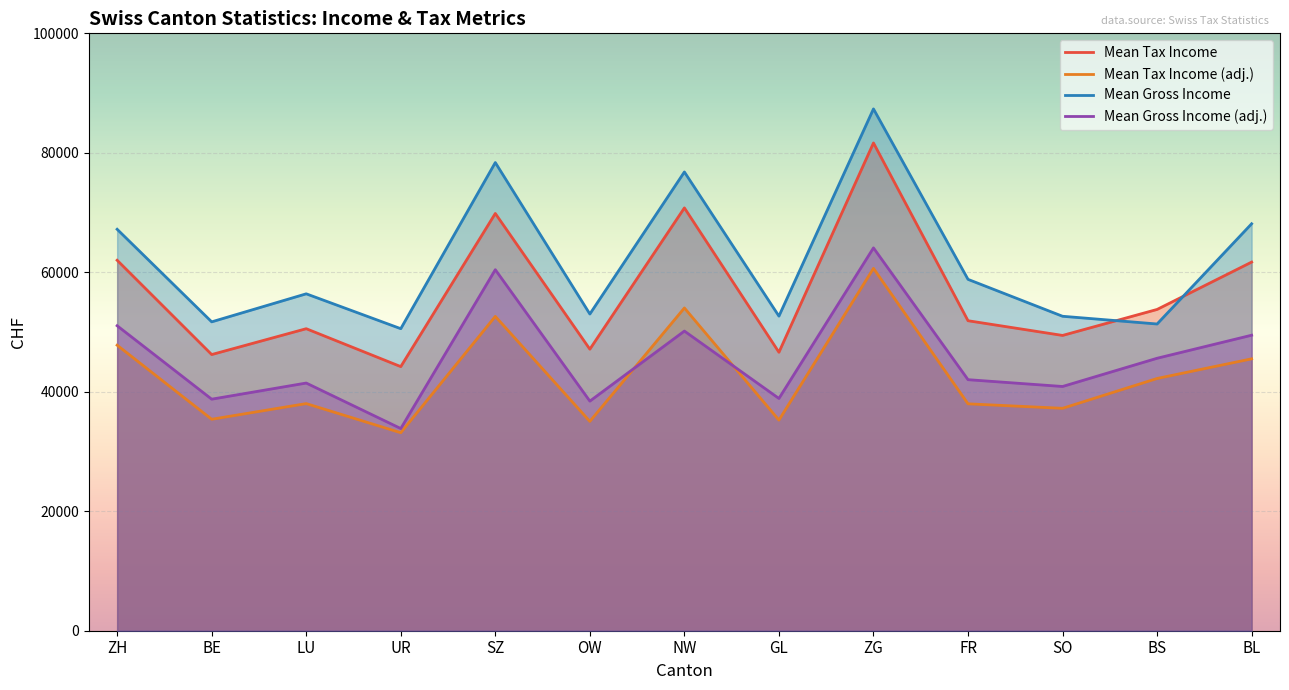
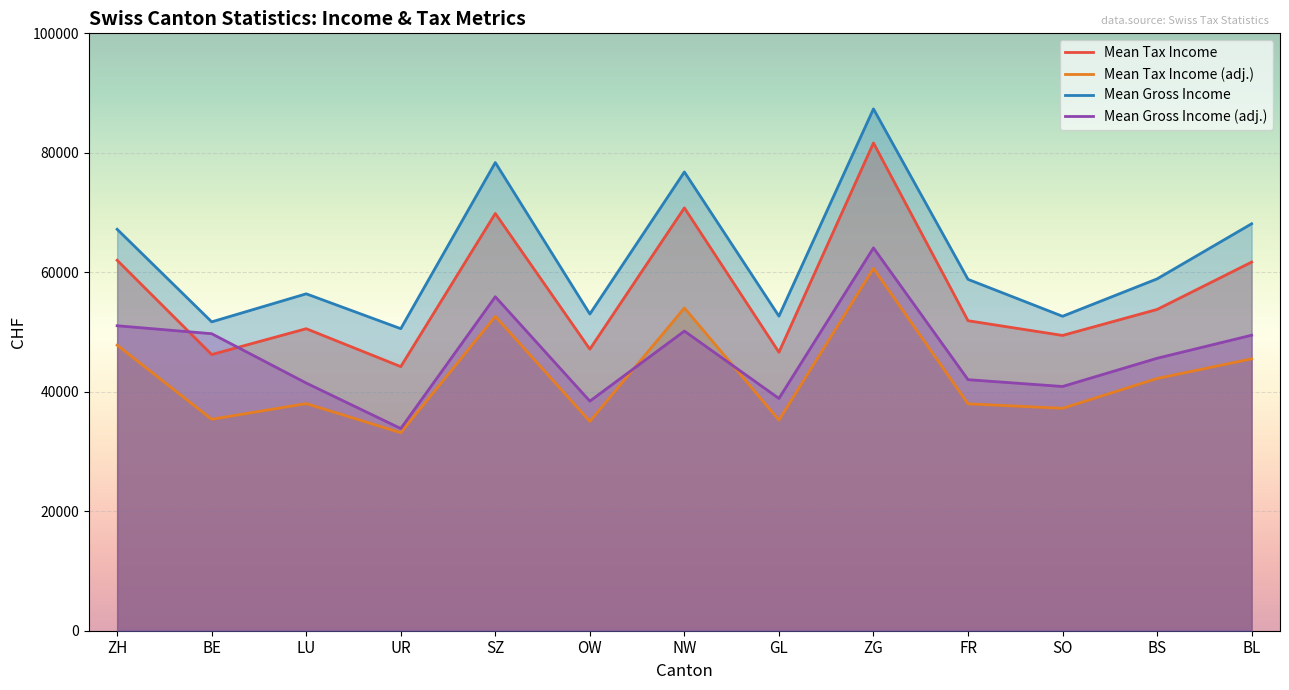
Mean Gross Income (adj.), BE: 39000 -> 50000
Mean Gross Income (adj.), SZ: 60000 -> 56000
Mean Gross Income, BS: 51000 -> 59000
